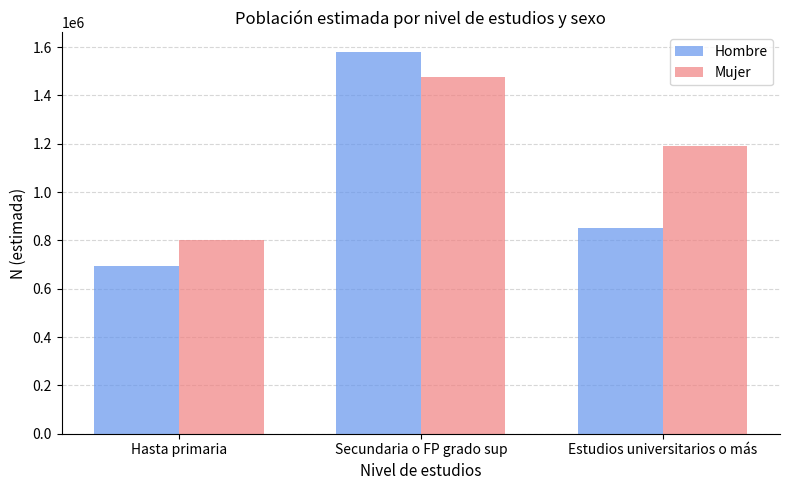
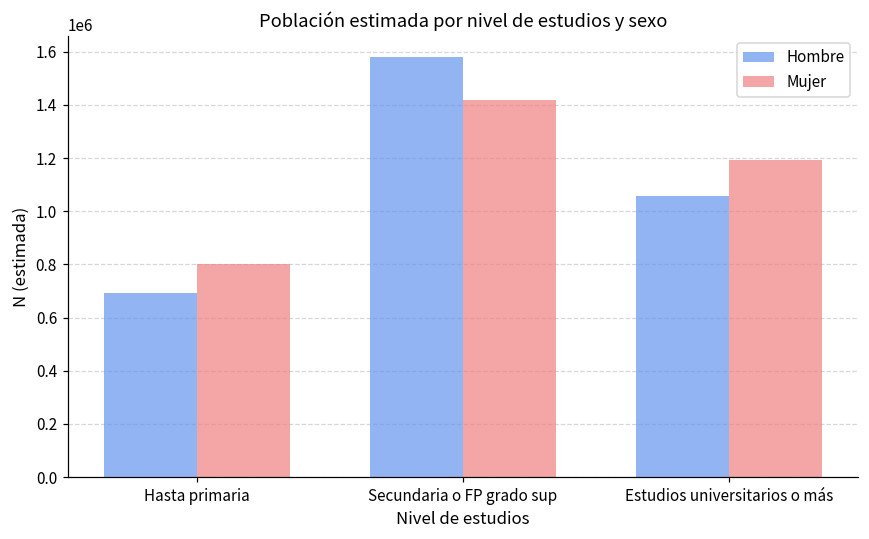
Mujer, Secundaria o FP grado sup: 1480000 -> 1420000
Hombre, Estudios universitarios o más: 850000 -> 1060000
